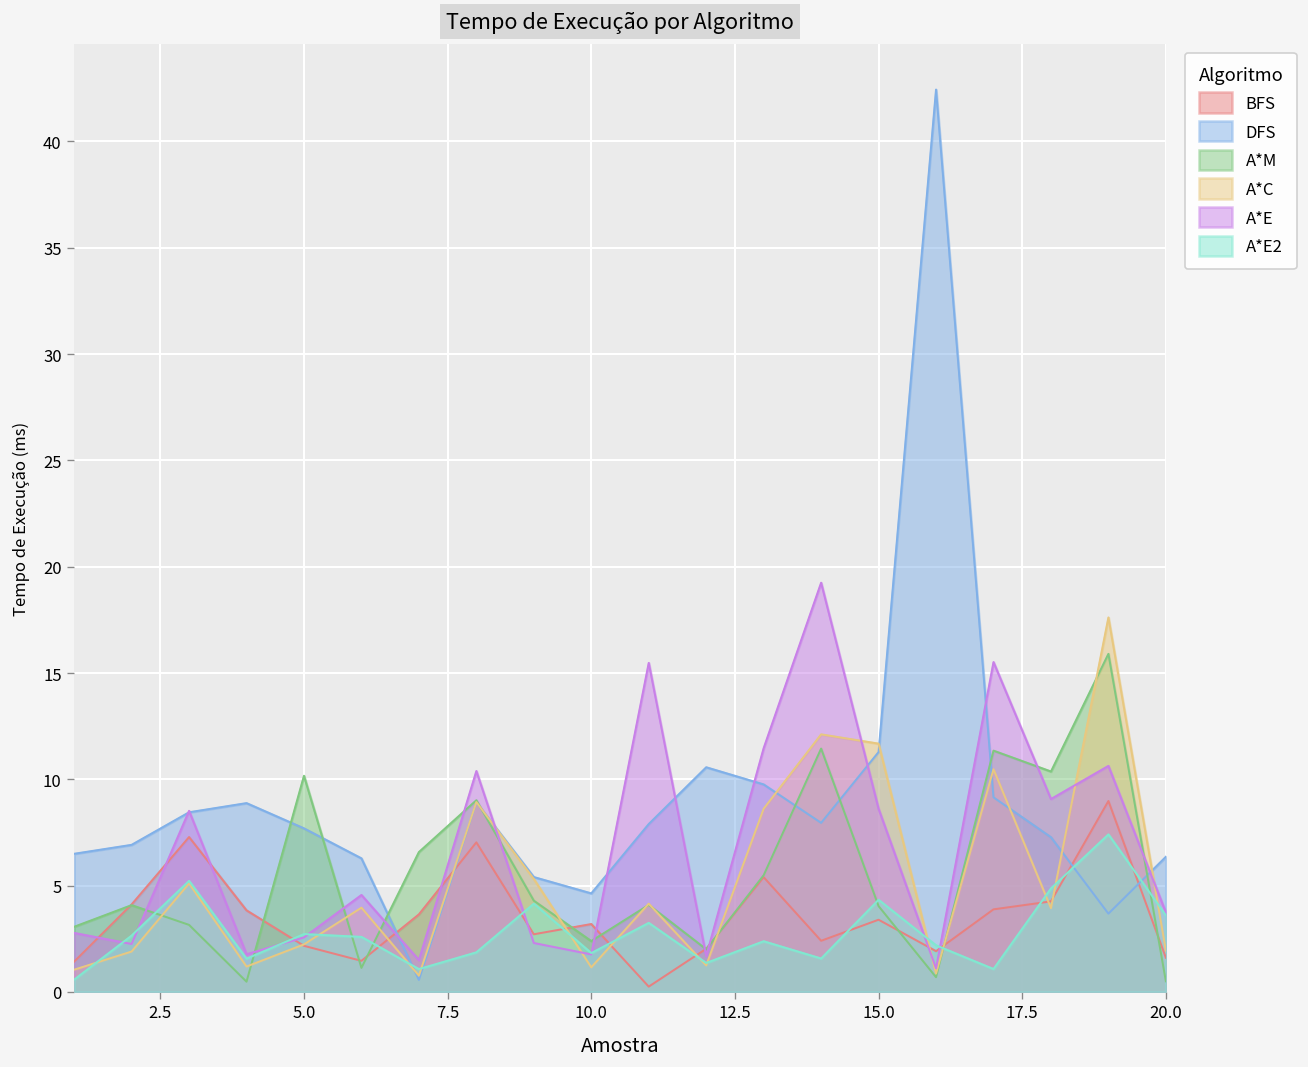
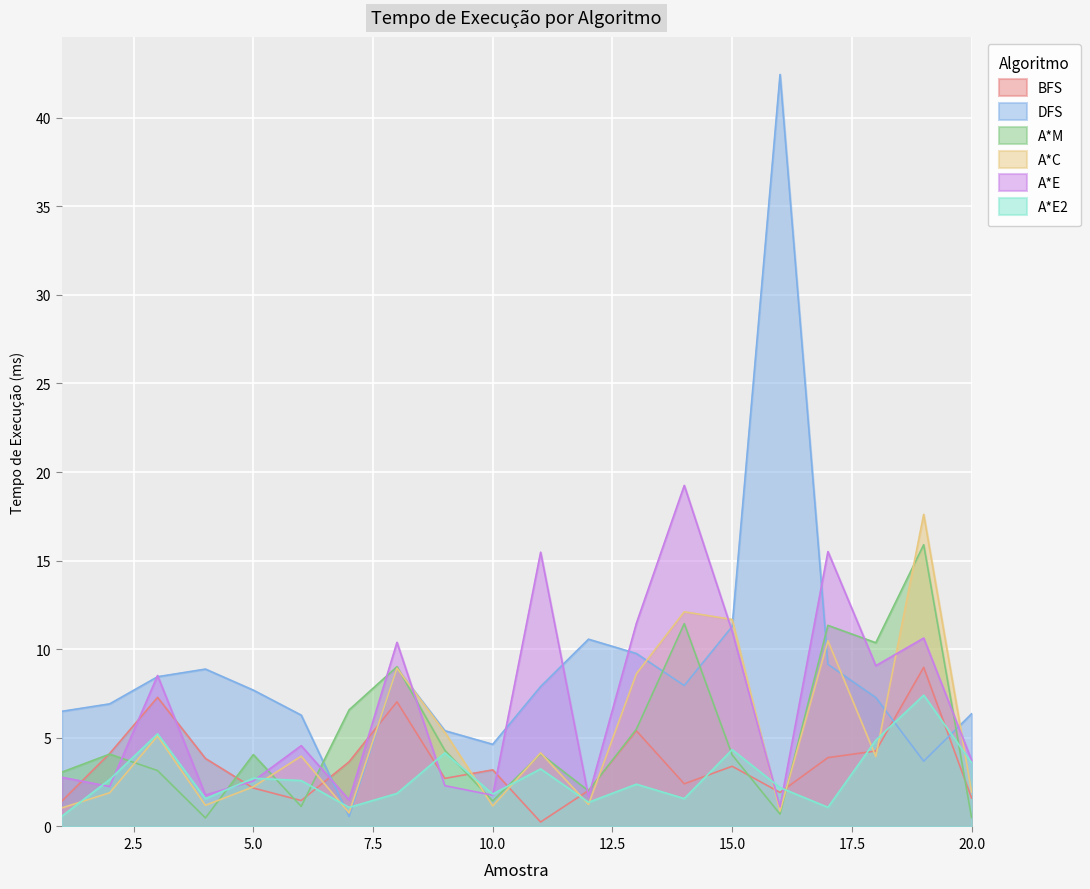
A*M, 5.0: 10.2 -> 4.1
A*M, 10.0: 2.4 -> 1.4
A*E, 15.0: 8.6 -> 11.0
